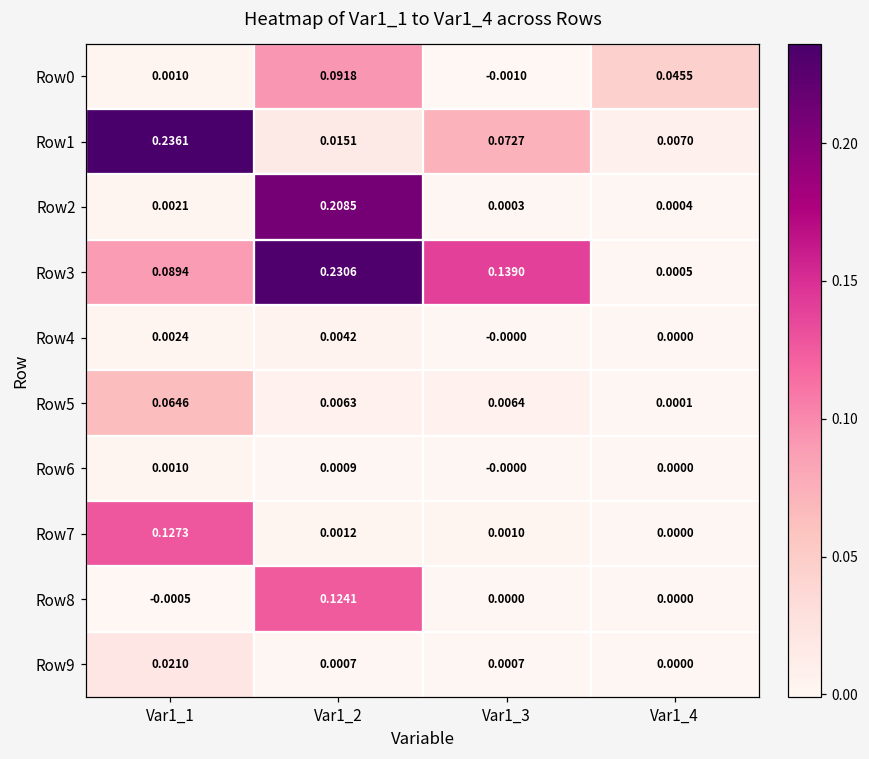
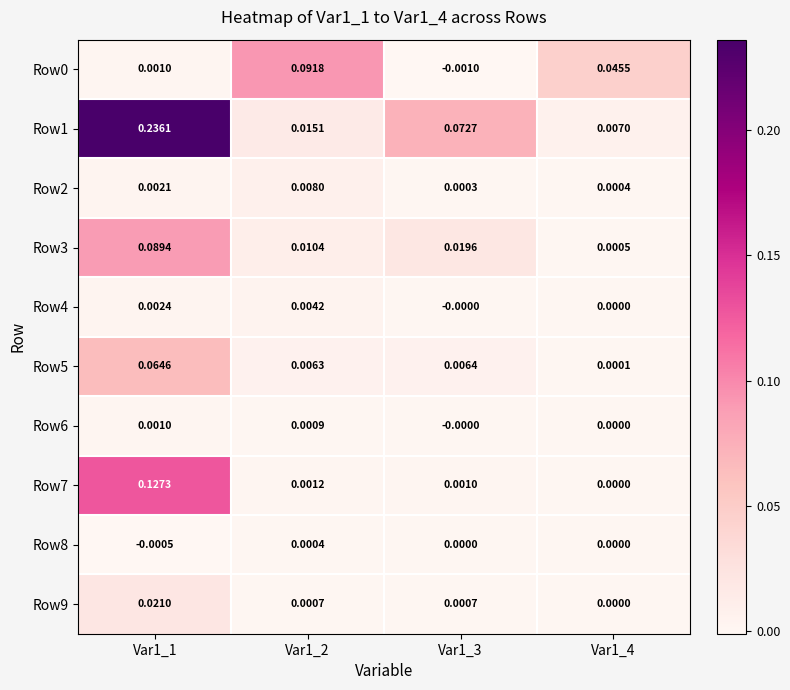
Row2, Var1_2: 0.2085 -> 0.0080
Row3, Var1_2: 0.2306 -> 0.0104
Row3, Var1_3: 0.1390 -> 0.0196
Row8, Var1_2: 0.1241 -> 0.0004
